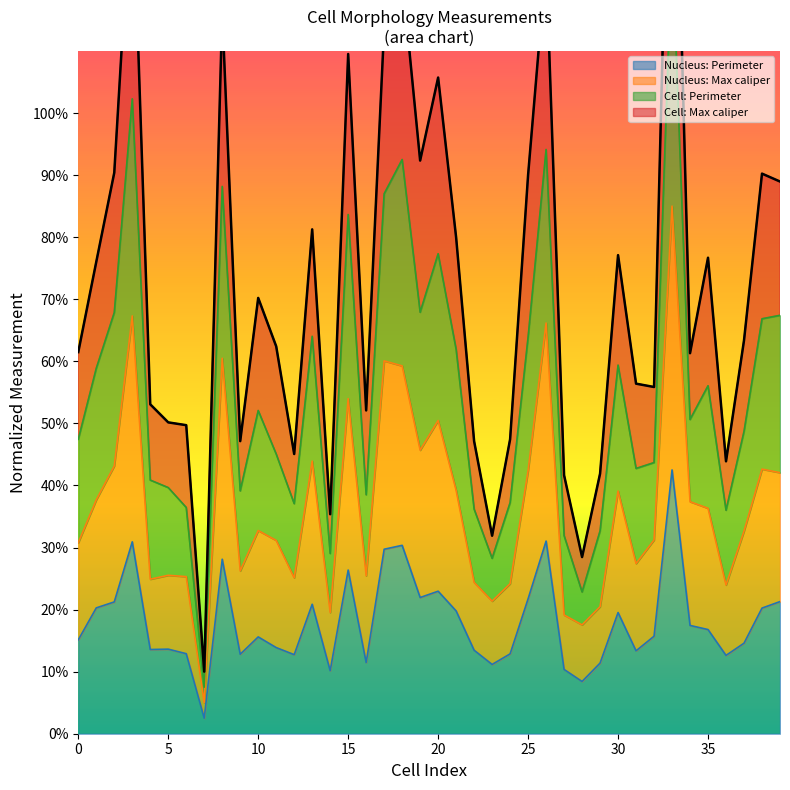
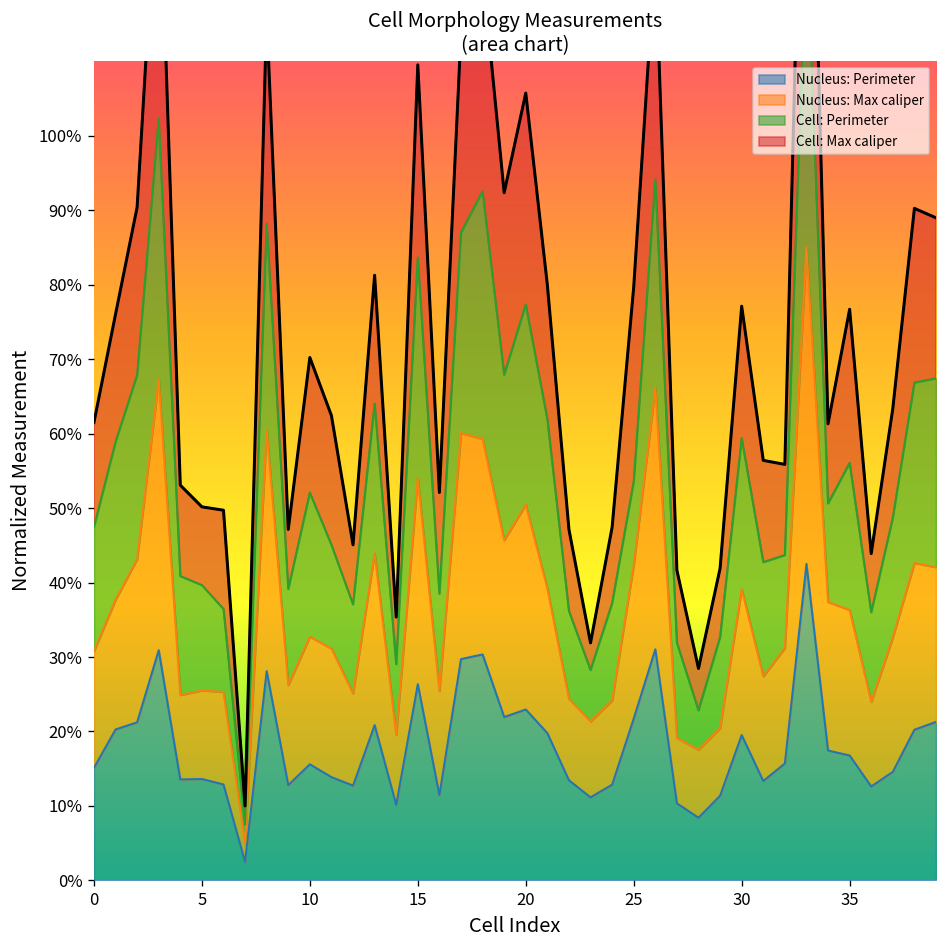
Cell: Perimeter, 25: 22% -> 11%
